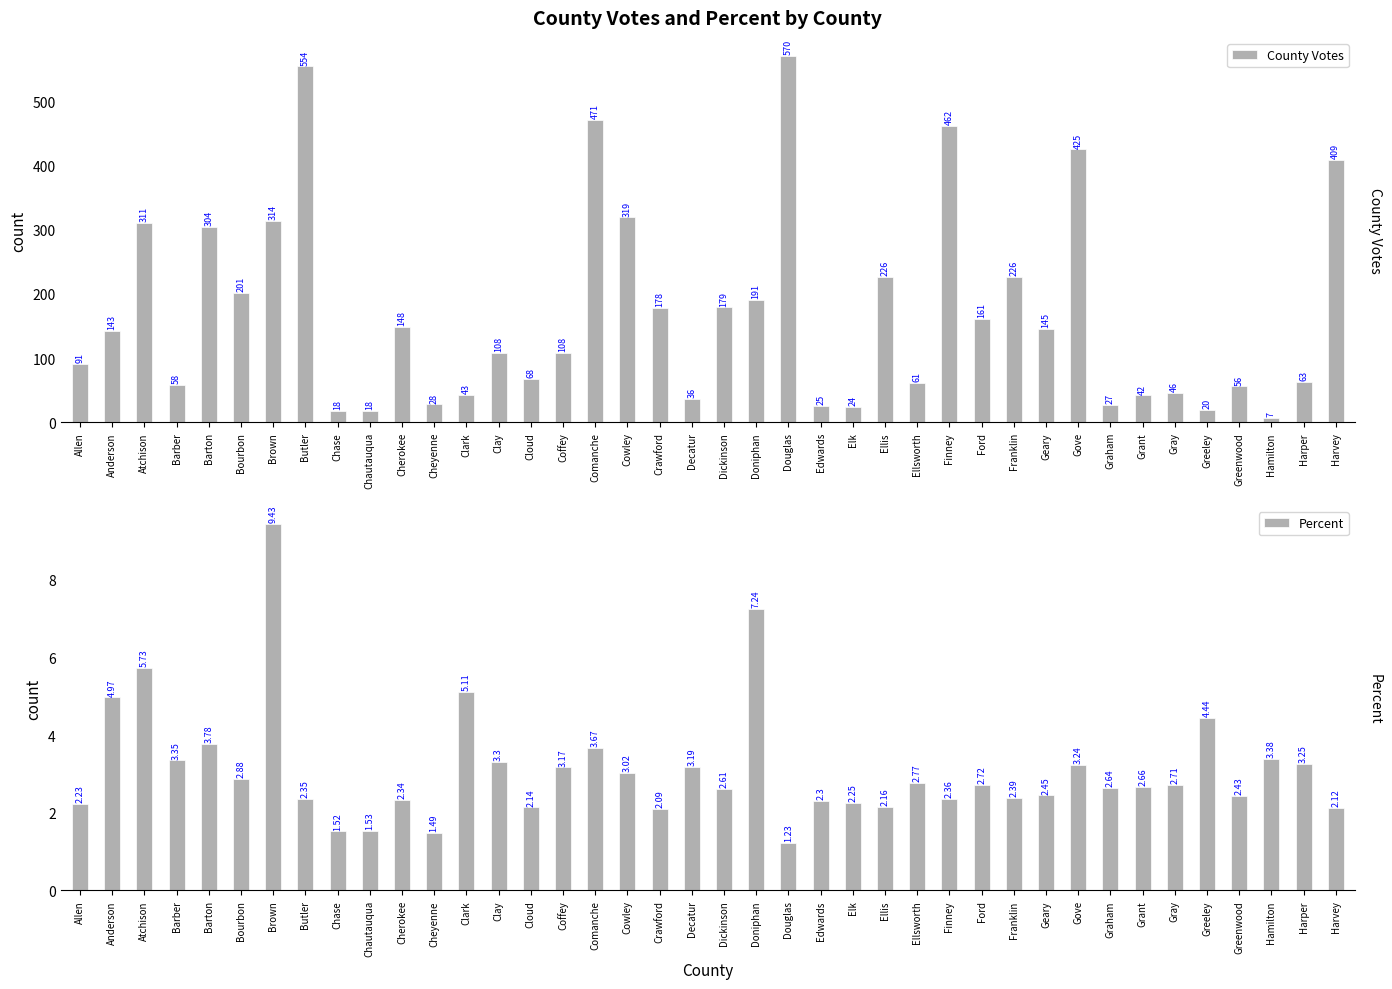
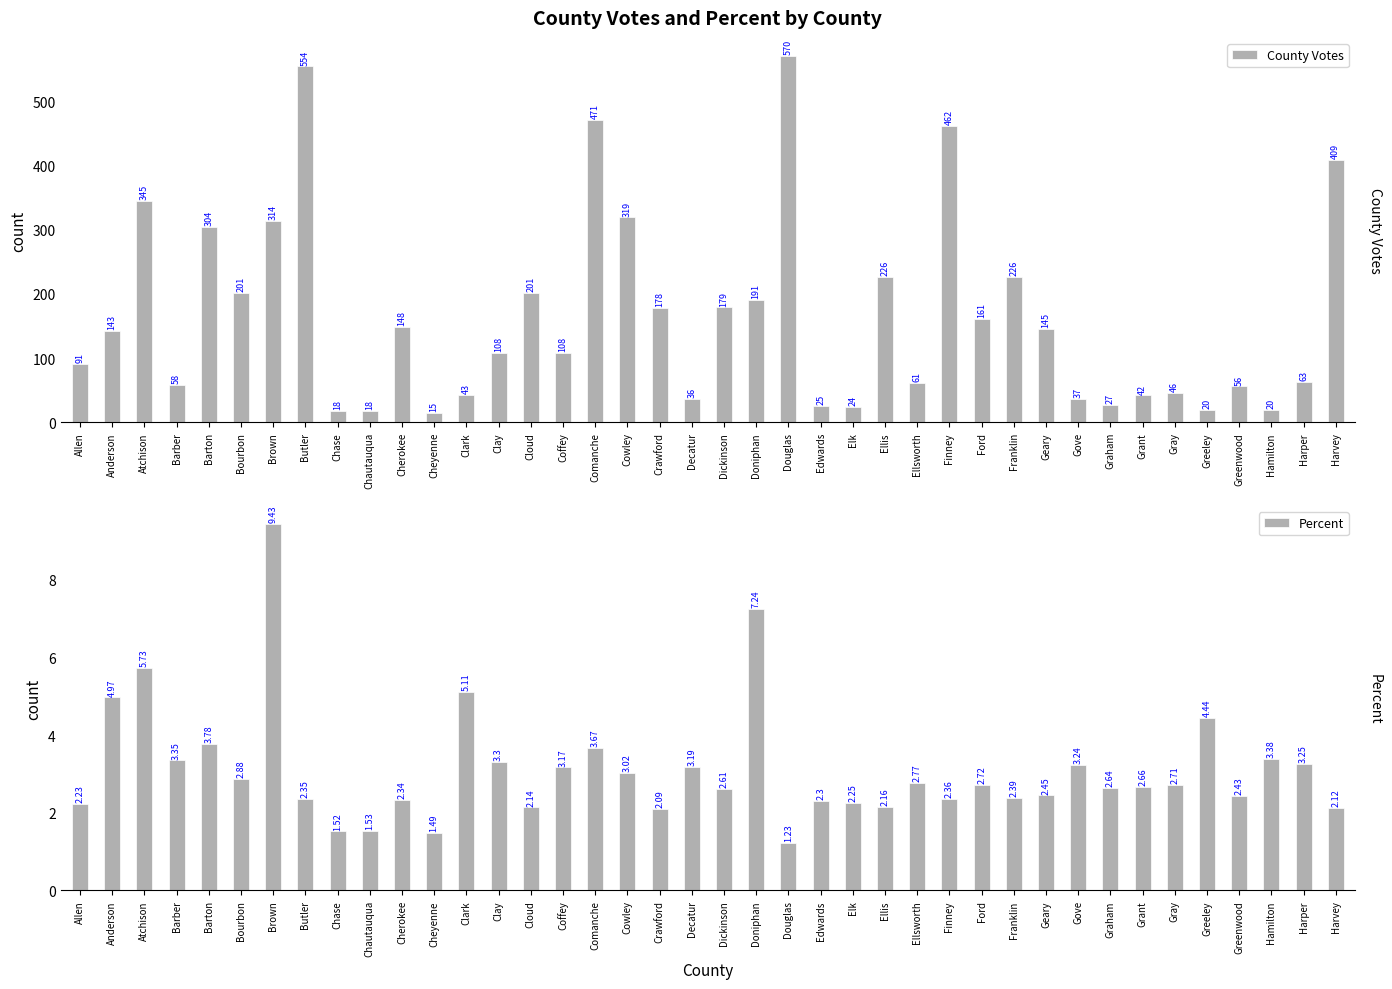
County Votes and Percent by County, Atchison: 311 -> 345
County Votes and Percent by County, Cheyenne: 28 -> 15
County Votes and Percent by County, Cloud: 68 -> 201
County Votes and Percent by County, Gove: 425 -> 37
County Votes and Percent by County, Hamilton: 7 -> 20
